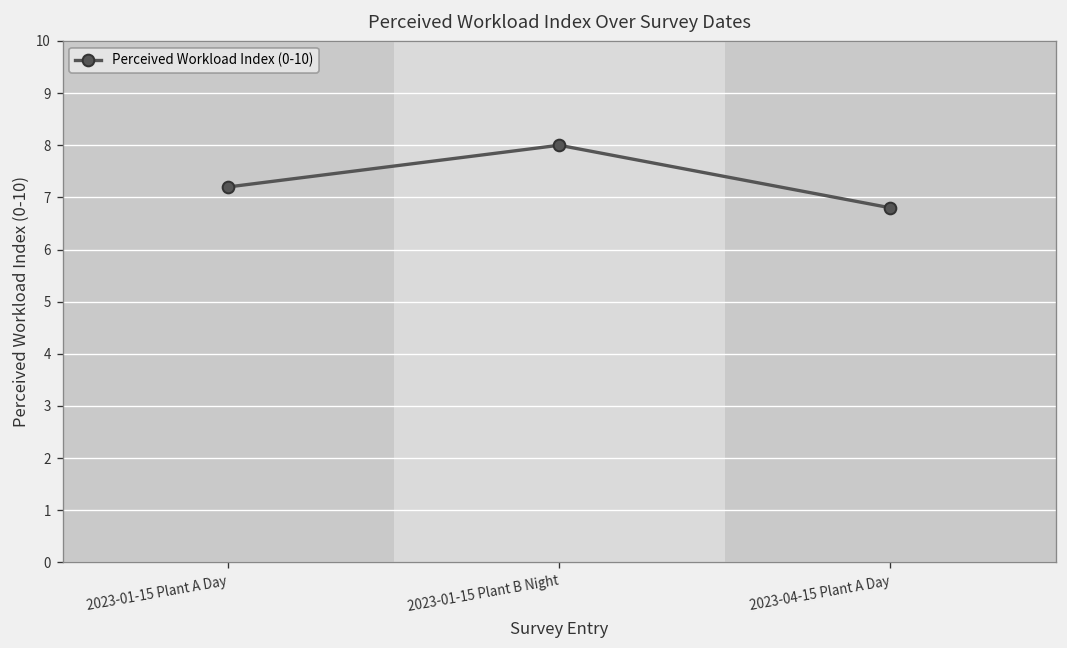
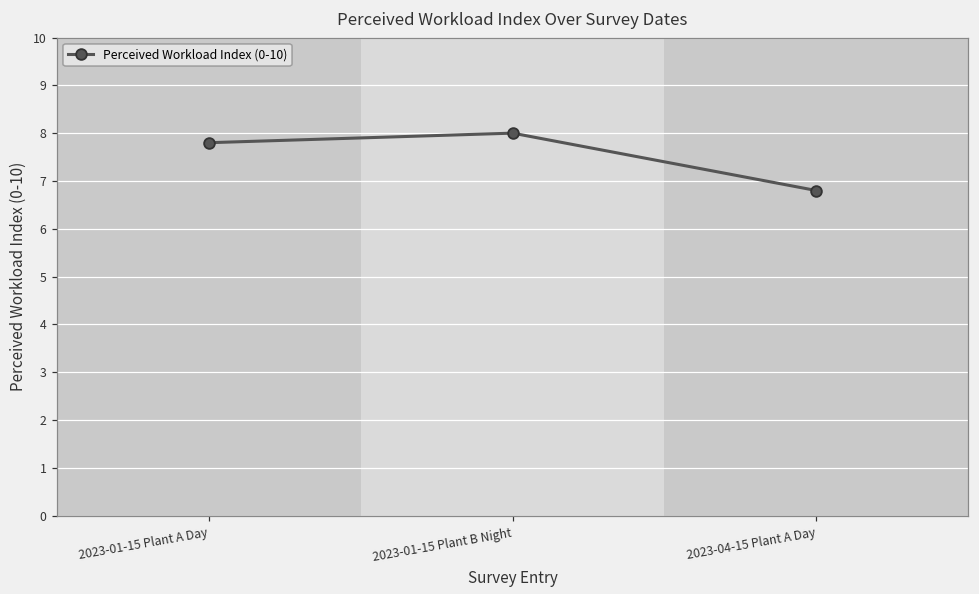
2023-01-15 Plant A Day: 7.2 -> 7.8
